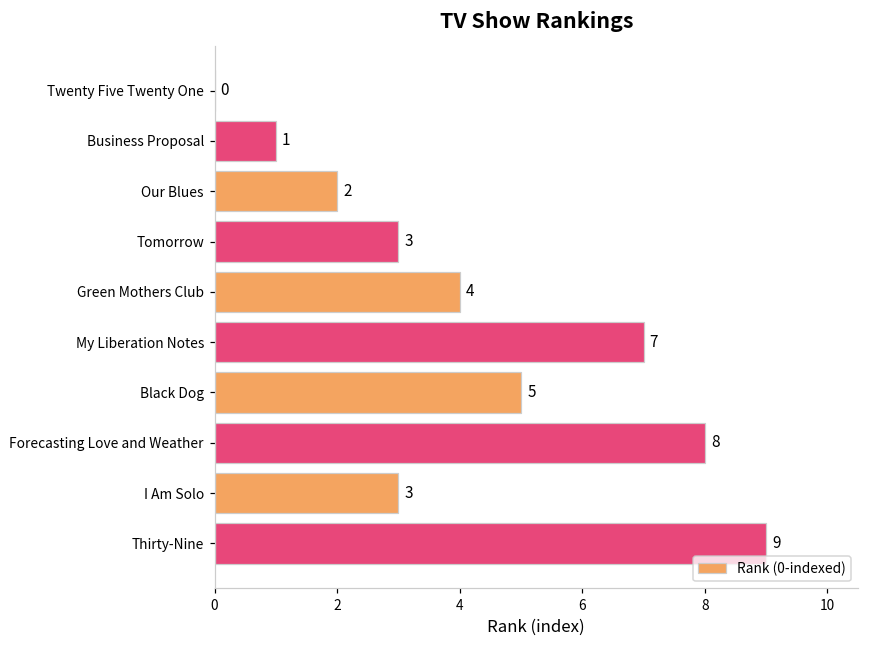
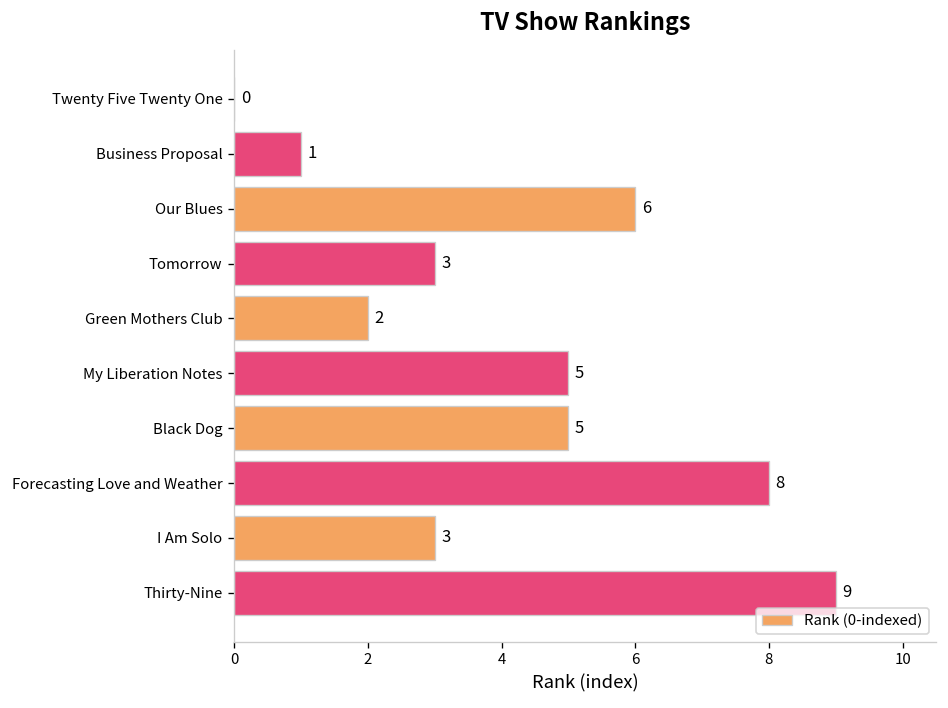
Our Blues: 2 -> 6
Green Mothers Club: 4 -> 2
My Liberation Notes: 7 -> 5
